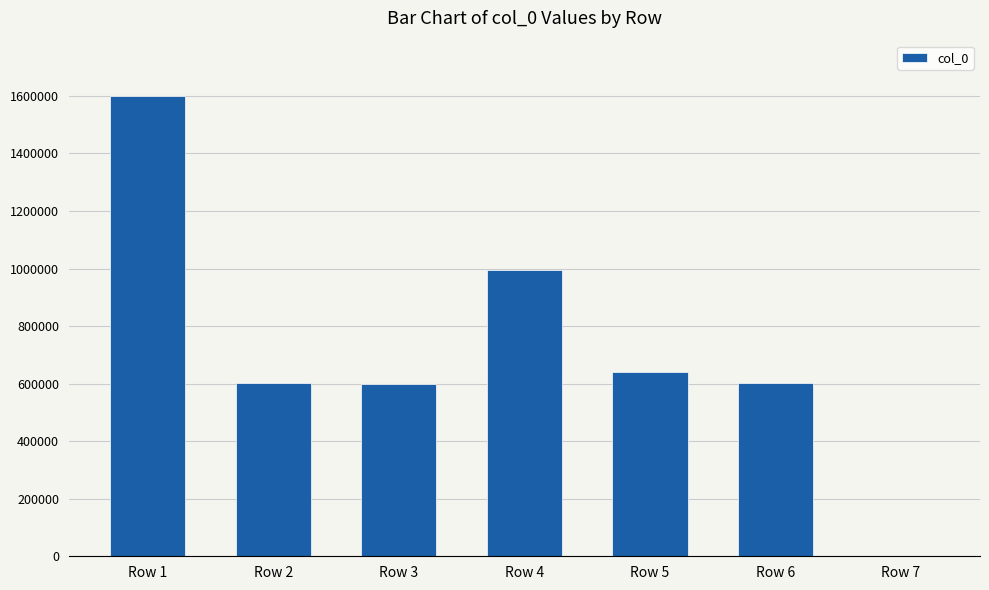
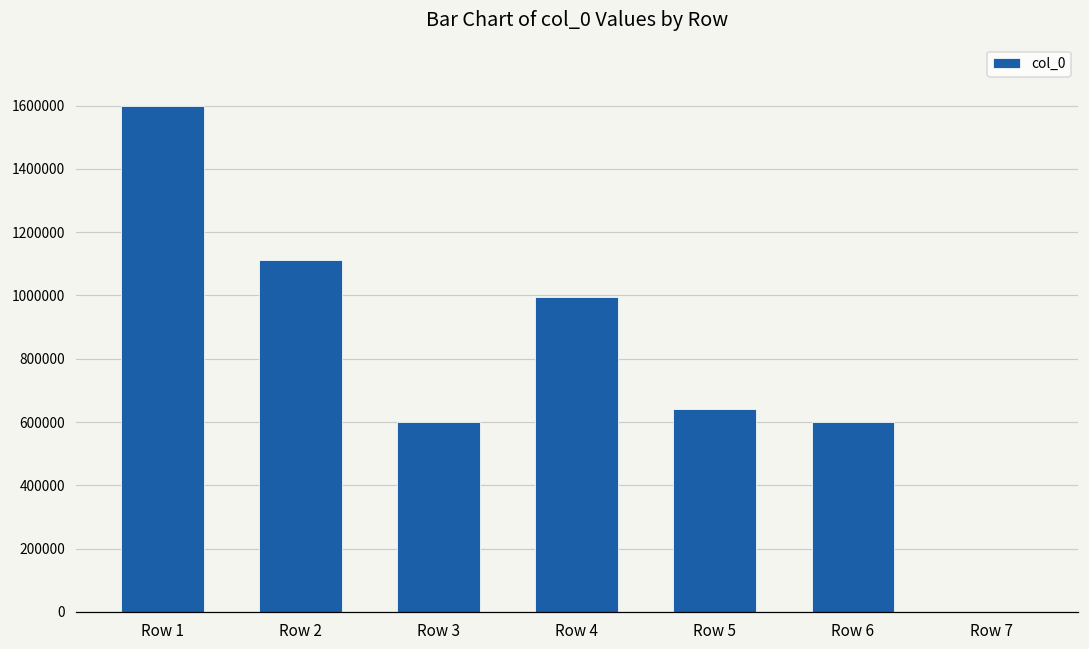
Row 2: 600000 -> 1110000
